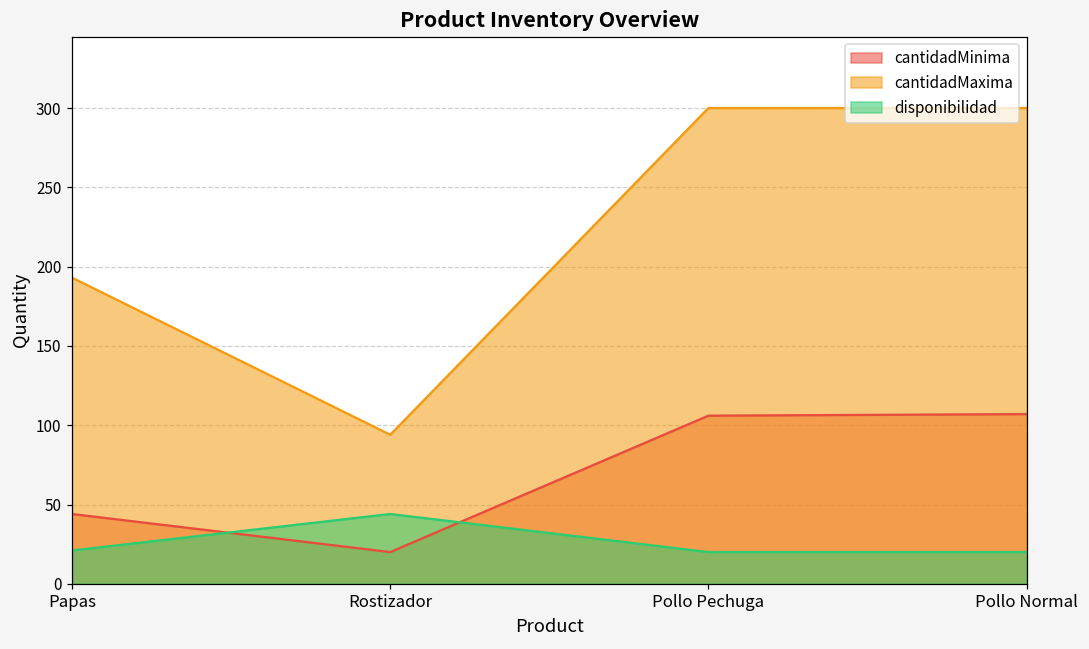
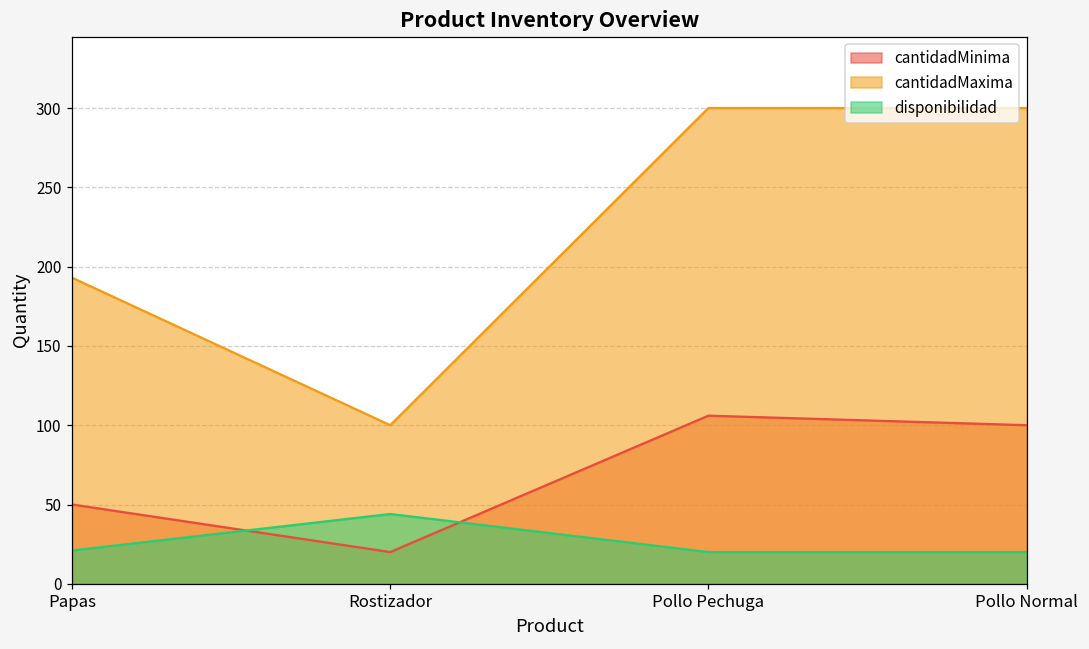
cantidadMinima, Papas: 44 -> 50
cantidadMaxima, Rostizador: 94 -> 100
cantidadMinima, Pollo Normal: 107 -> 100
